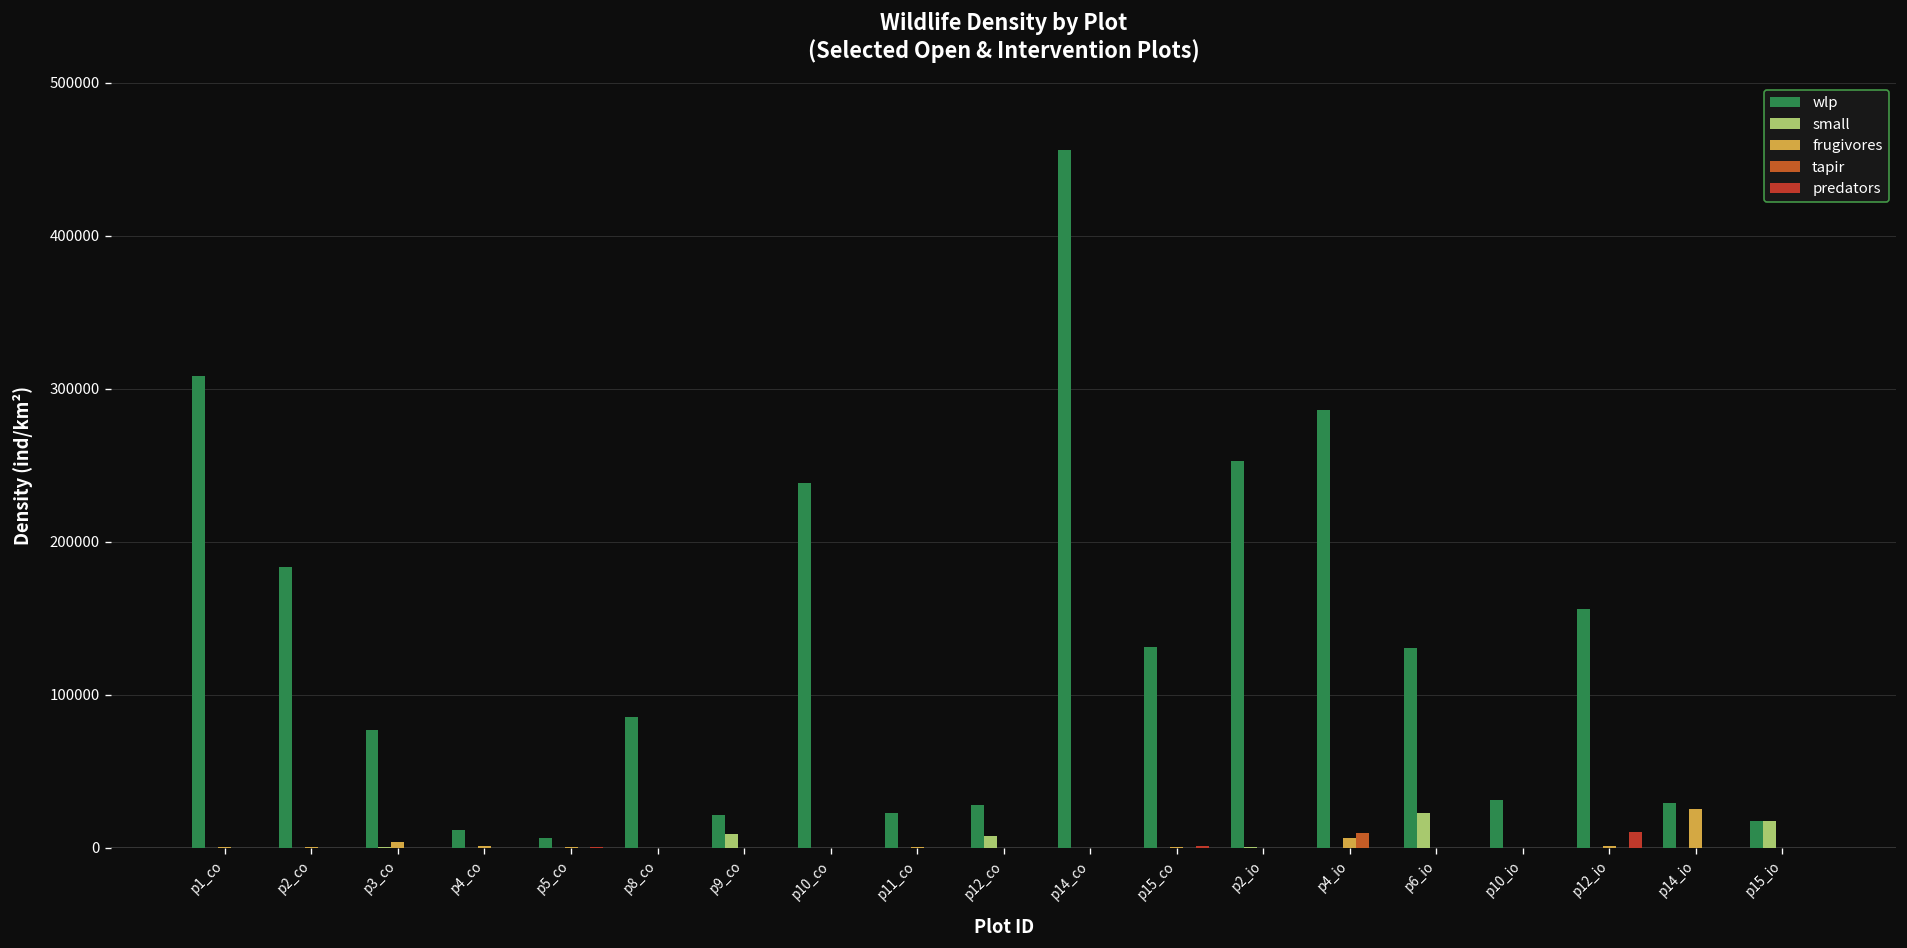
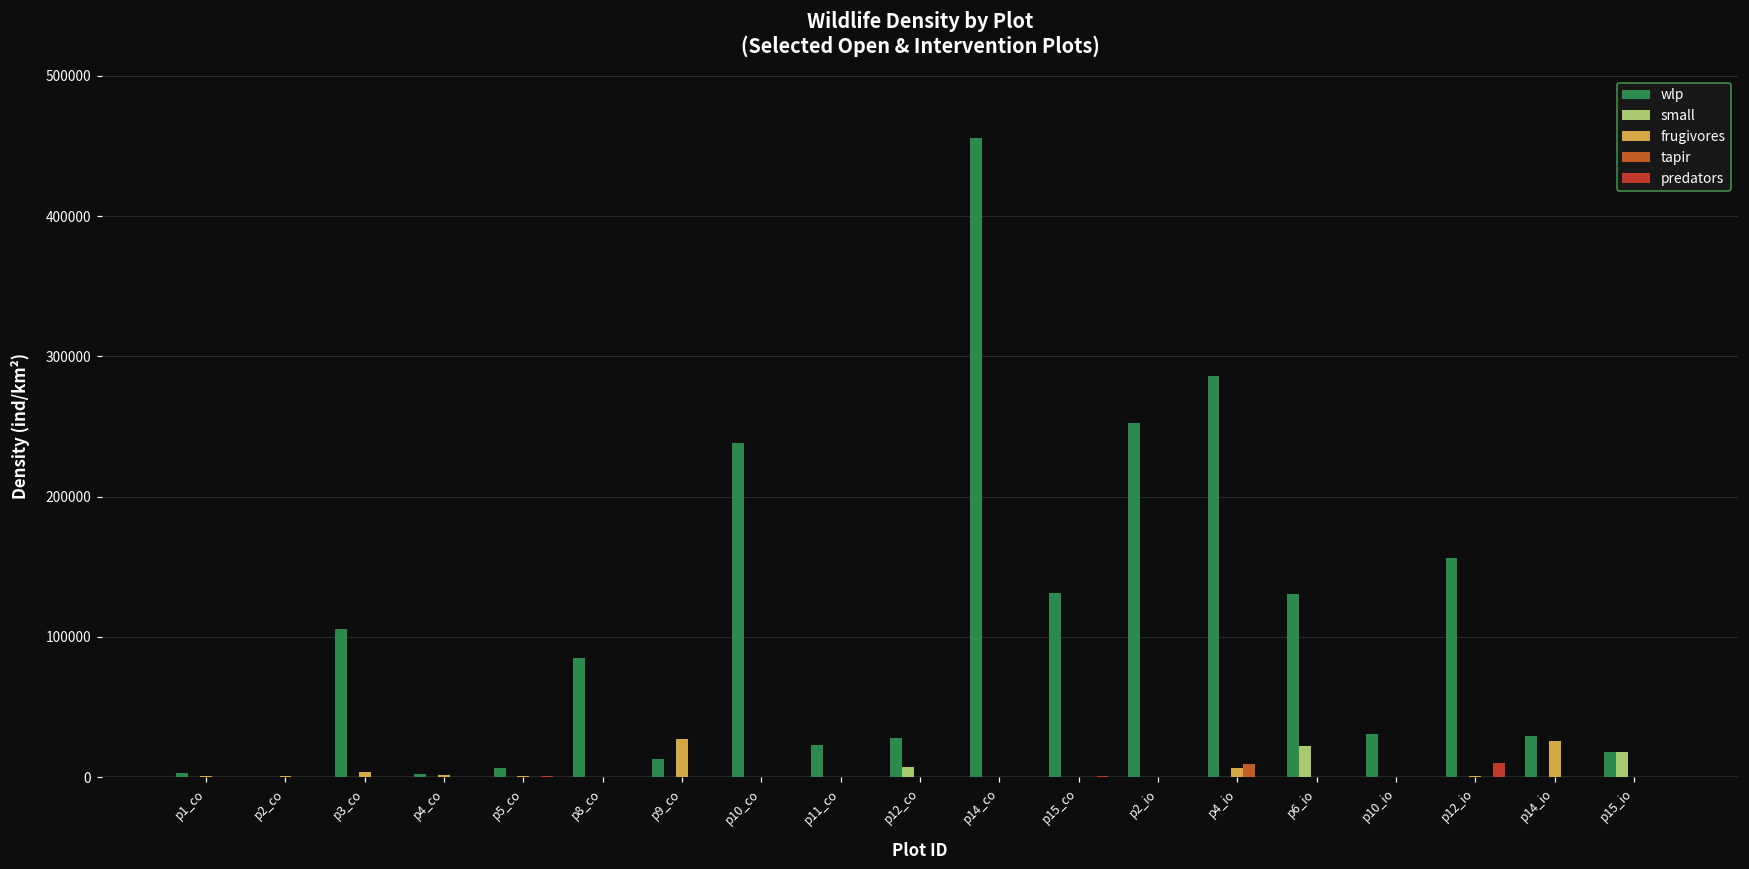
wlp, p1_co: 308000 -> 3000
wlp, p2_co: 183000 -> 0
wlp, p3_co: 77000 -> 106000
wlp, p4_co: 12000 -> 2000
wlp, p9_co: 22000 -> 13000
small, p9_co: 9000 -> 0
frugivores, p9_co: 0 -> 27000
